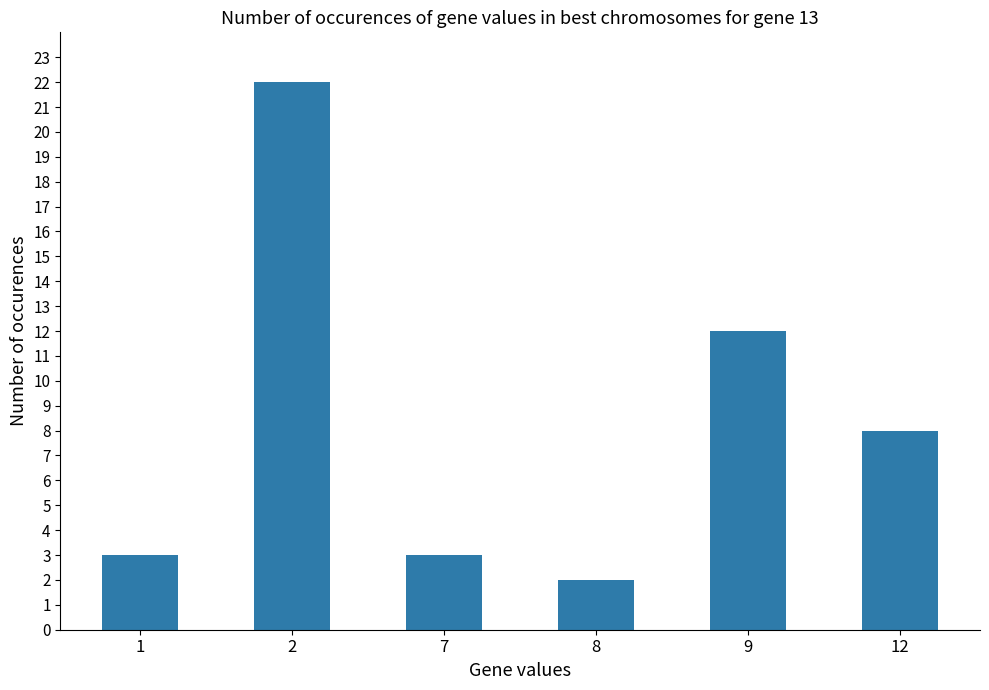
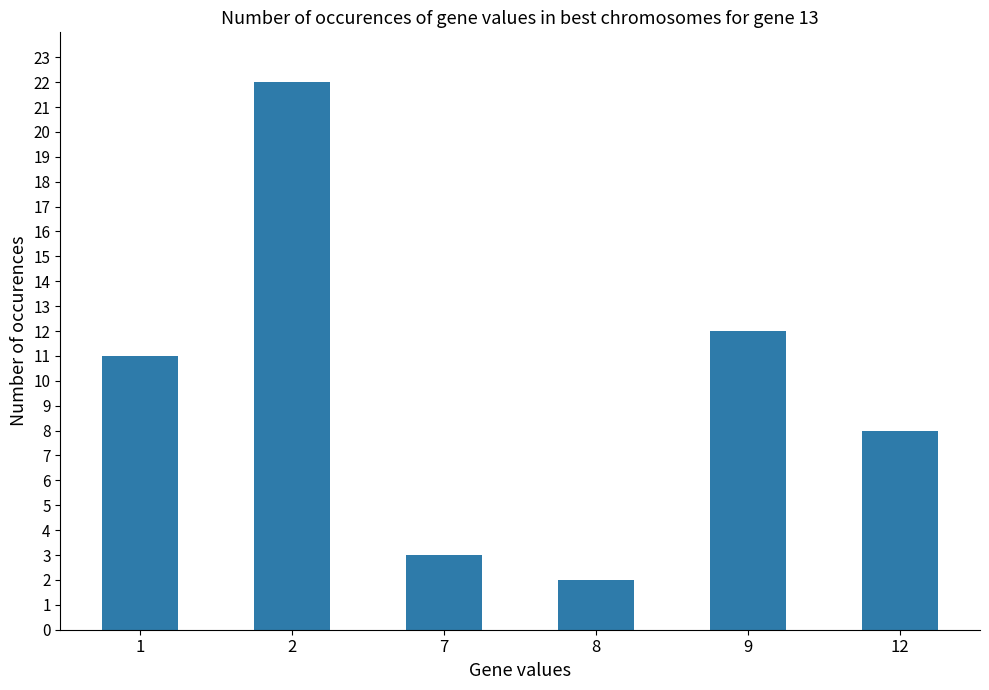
1: 3 -> 11
